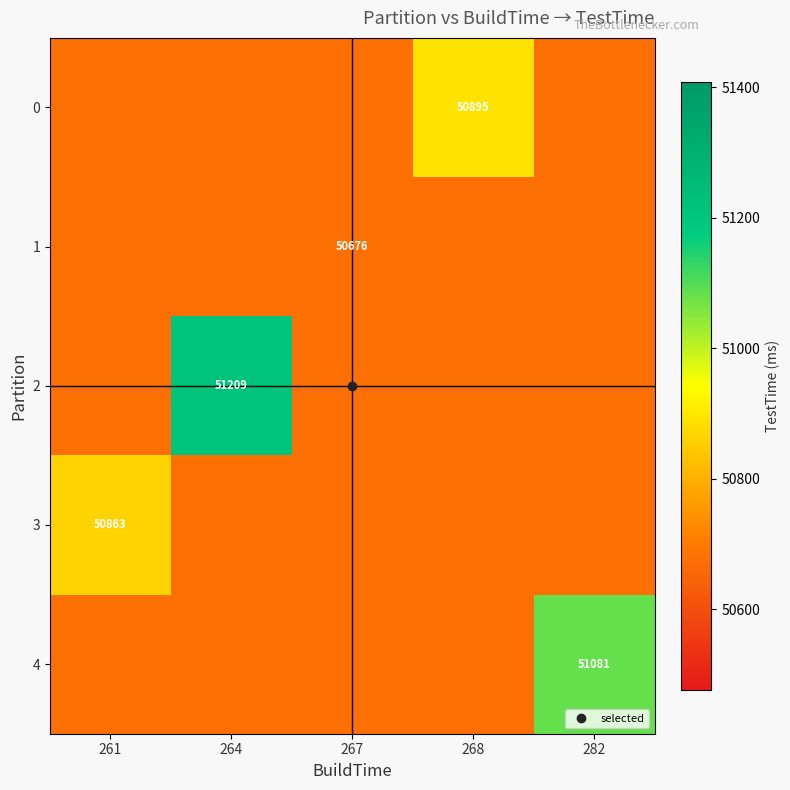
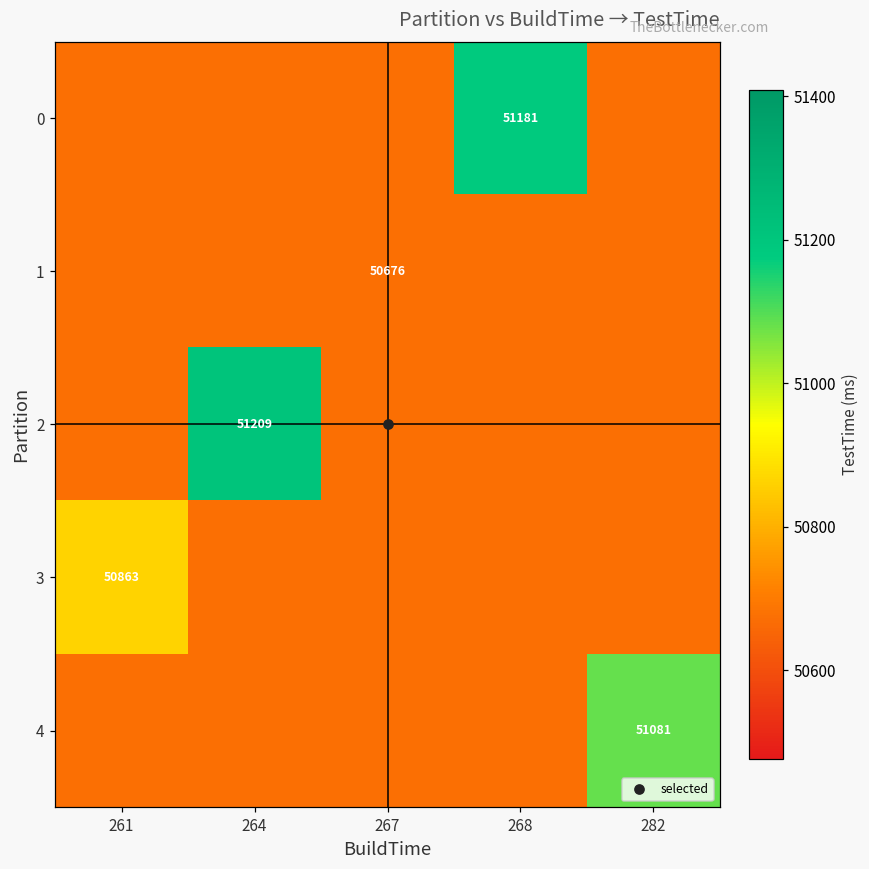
0, 268: 50895 -> 51181
